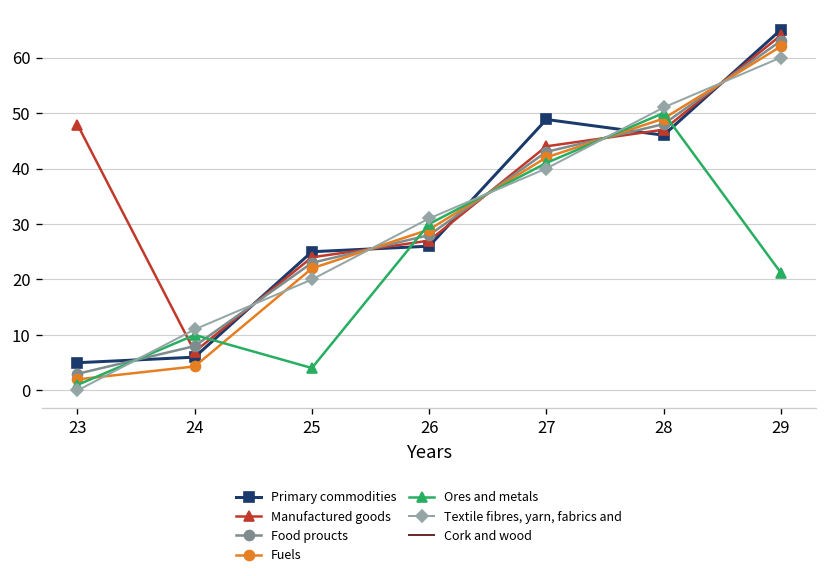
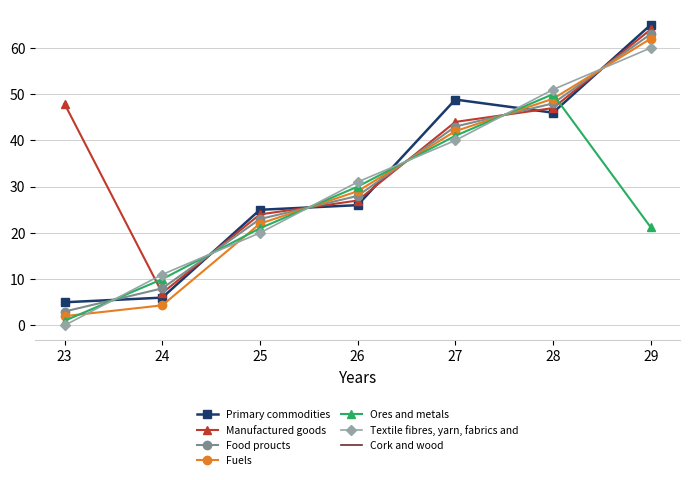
Ores and metals, 25: 4 -> 21
